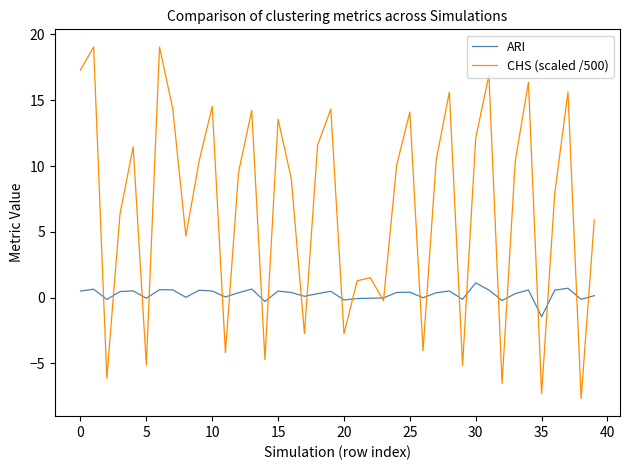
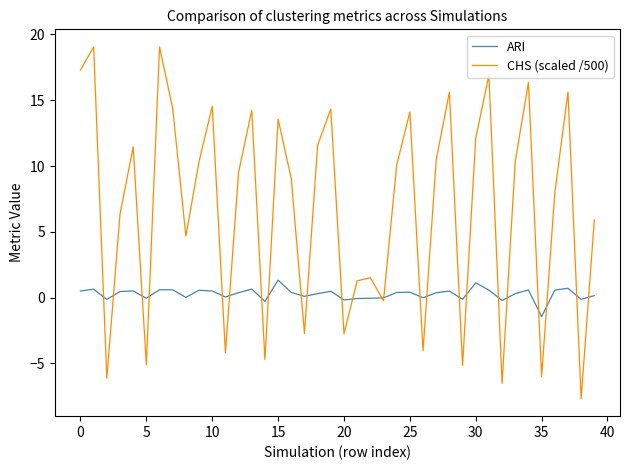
ARI, 15: 0.5 -> 1.3
CHS (scaled /500), 35: -7.3 -> -6.0
